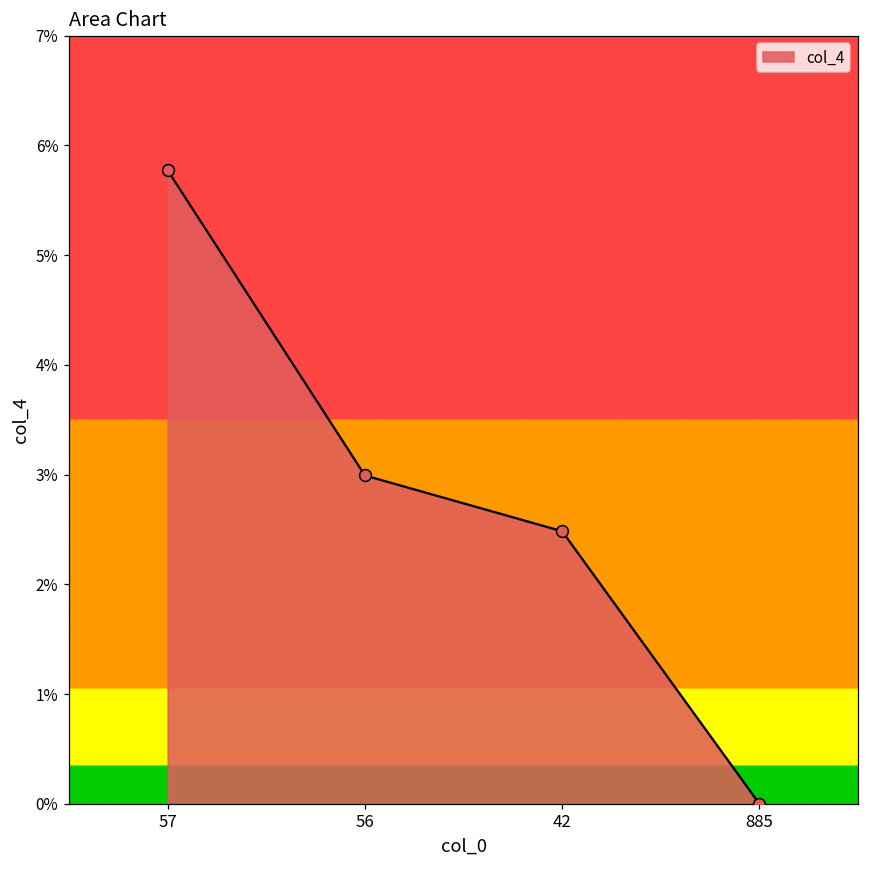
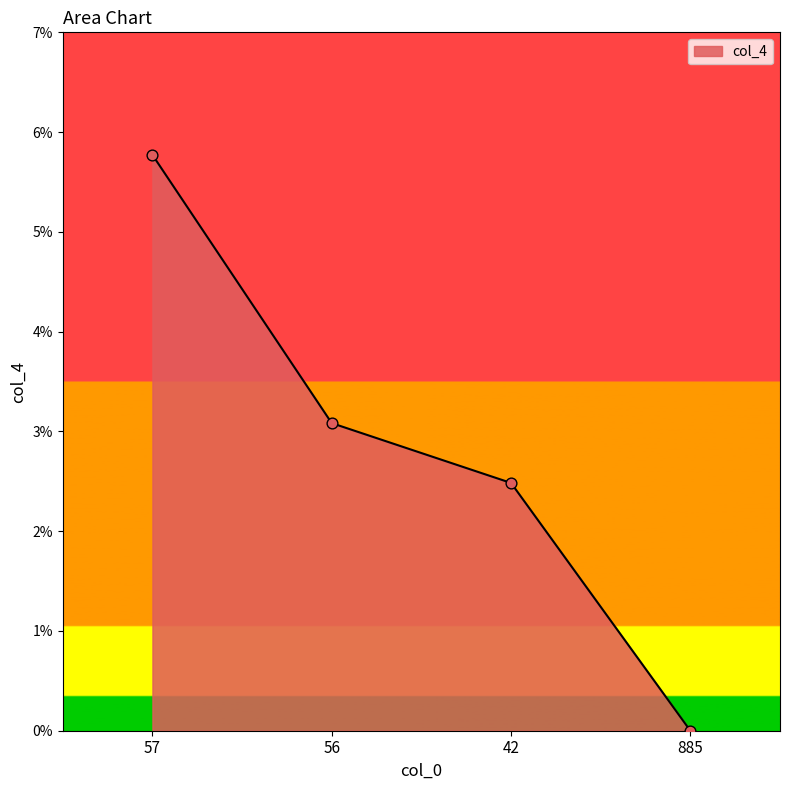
56: 3.0% -> 3.1%
